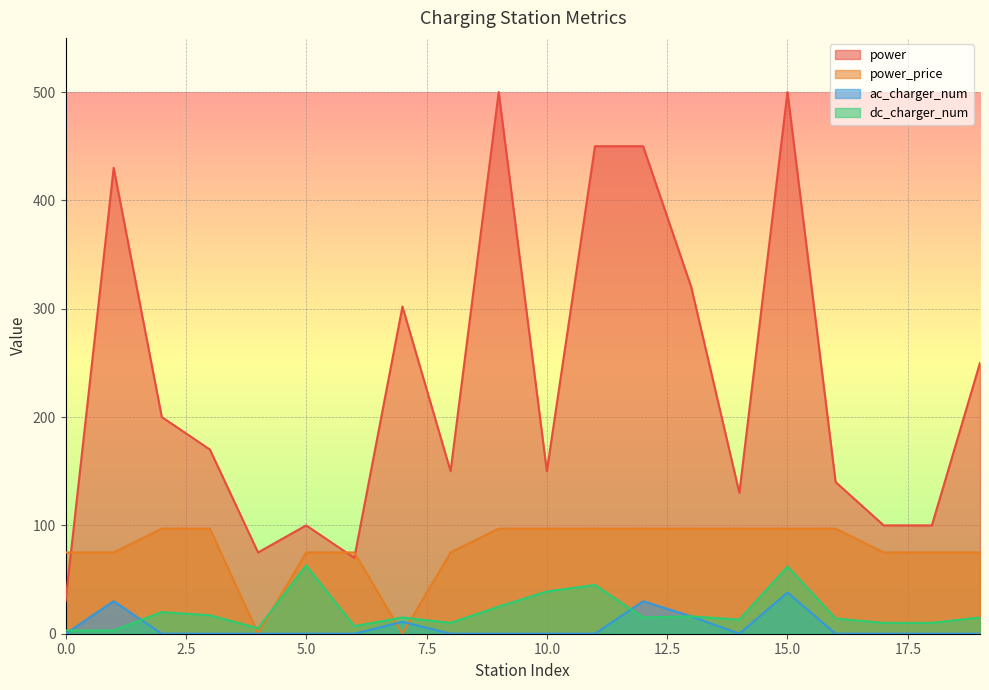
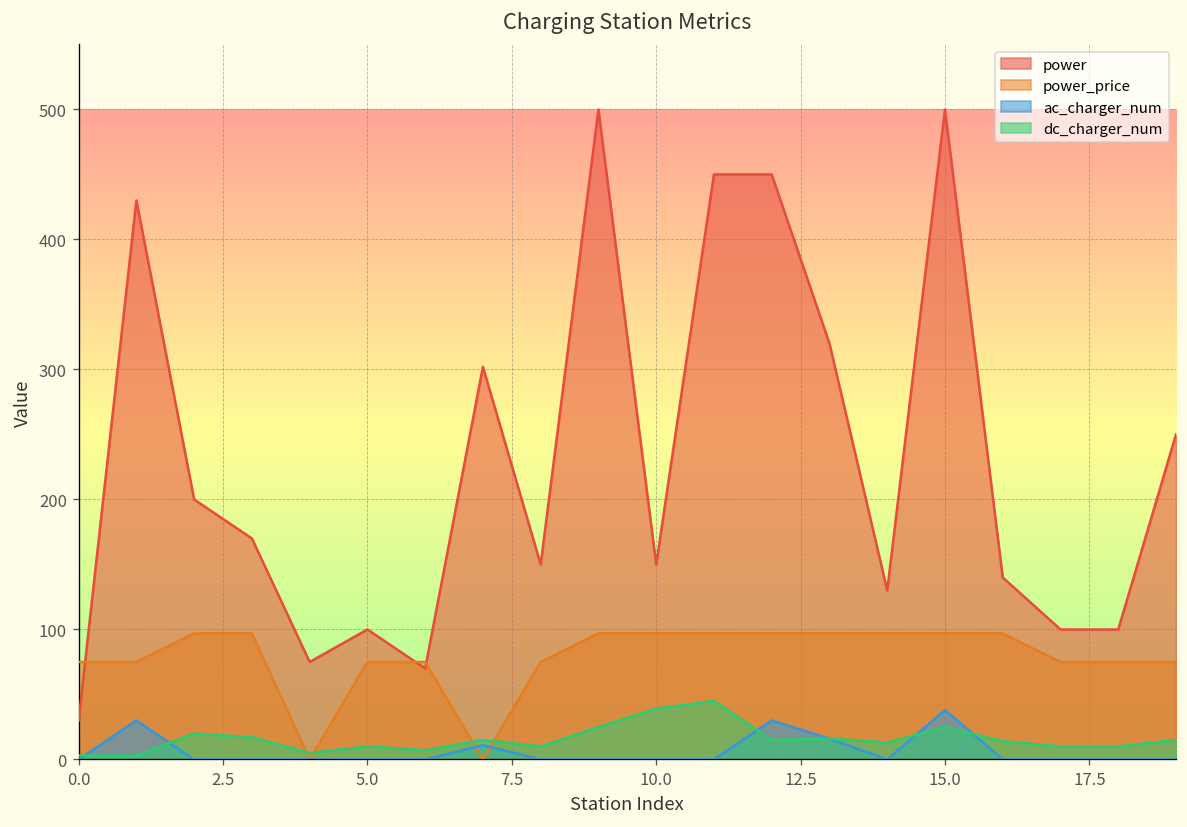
dc_charger_num, 5.0: 63 -> 10
dc_charger_num, 15.0: 62 -> 25
